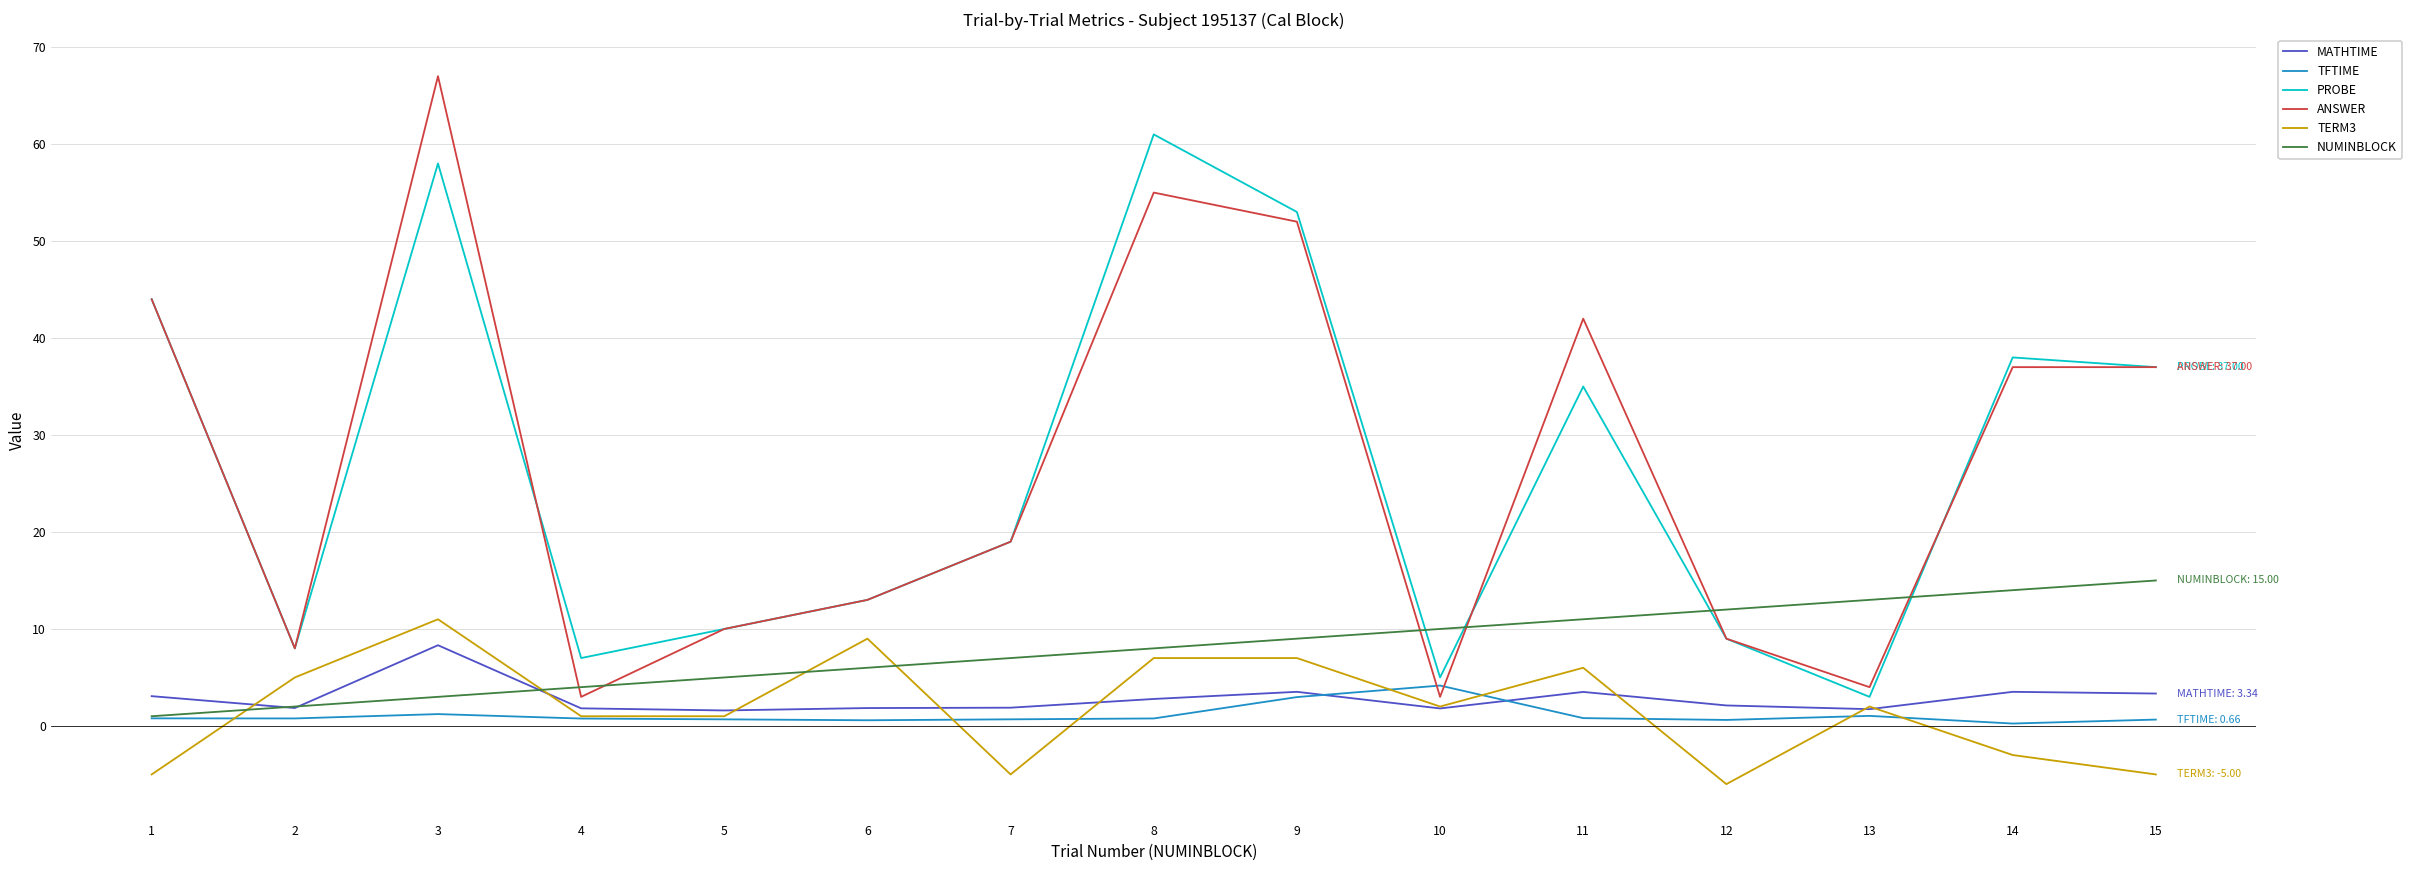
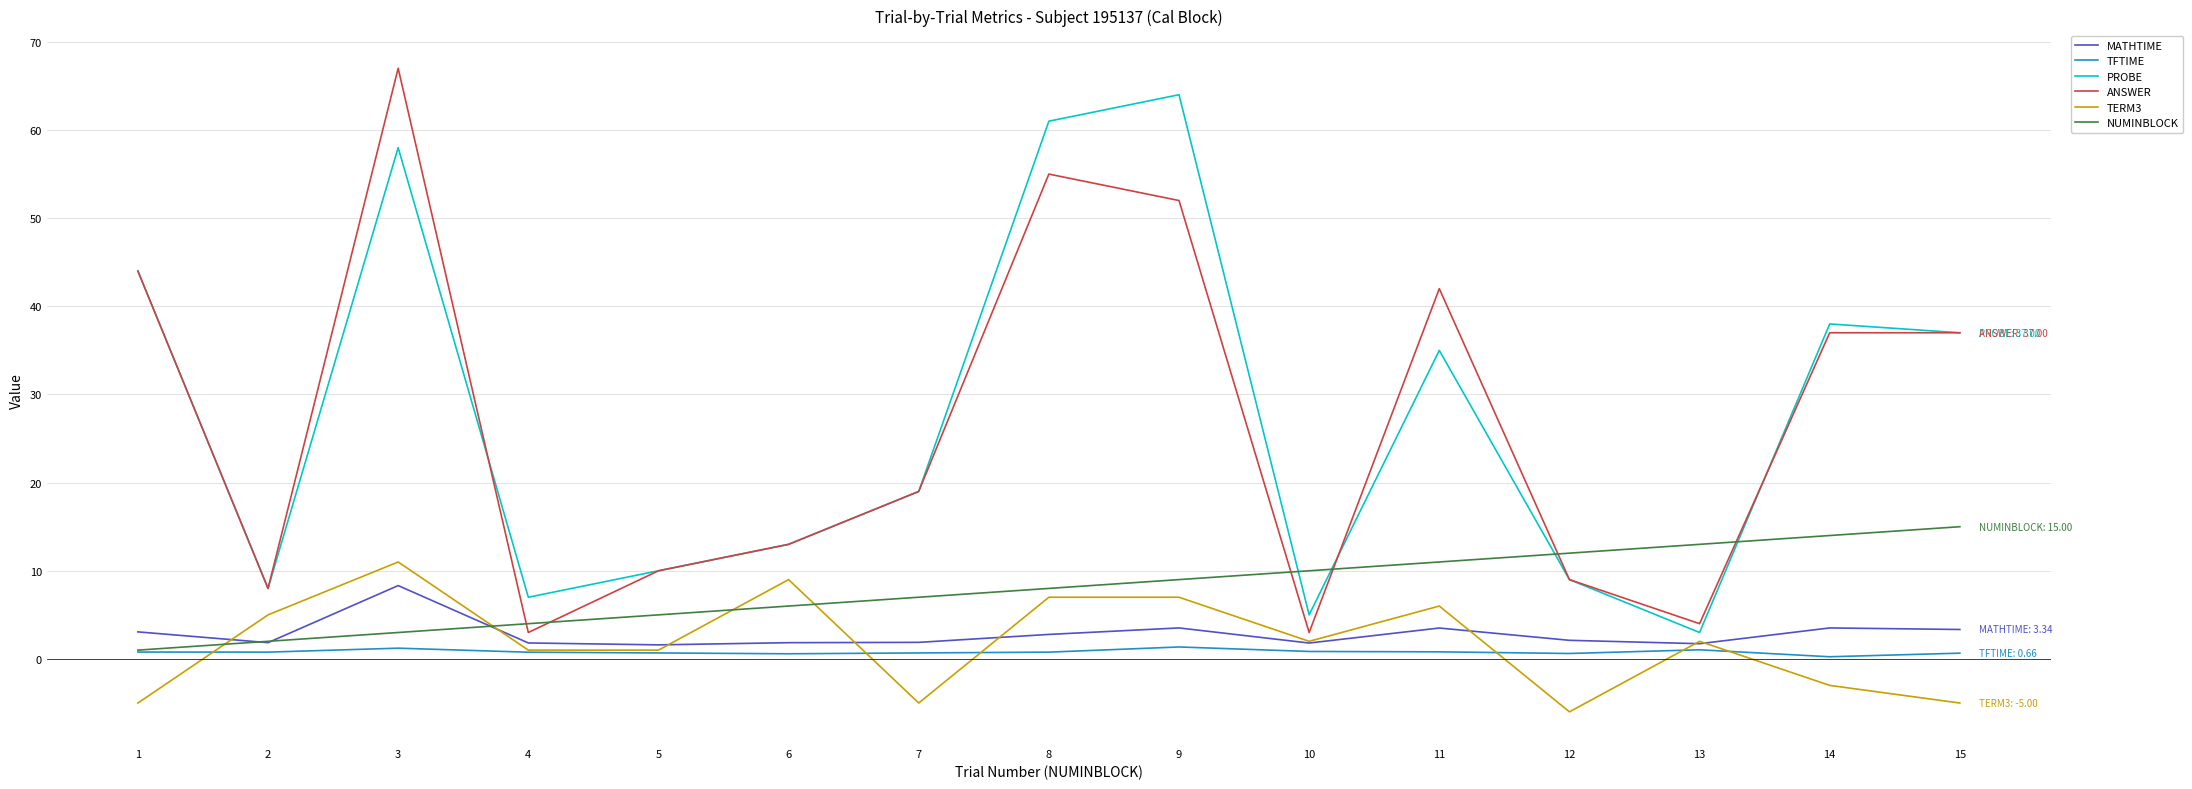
TFTIME, 9: 3 -> 1
PROBE, 9: 53 -> 64
TFTIME, 10: 4 -> 1
